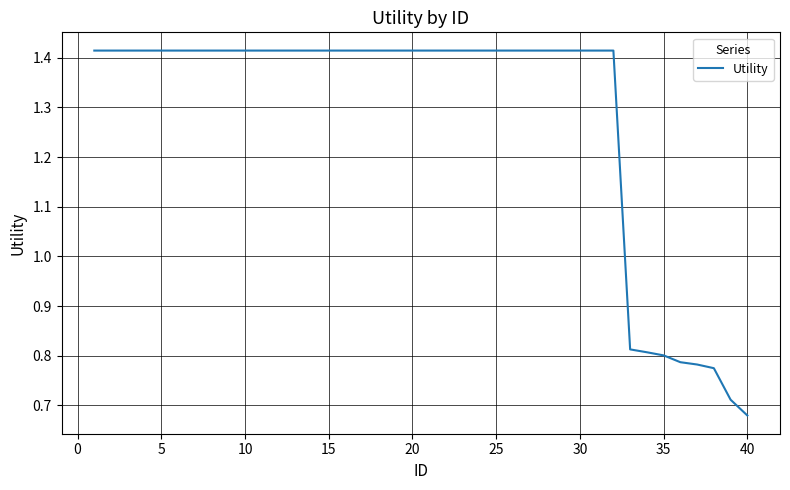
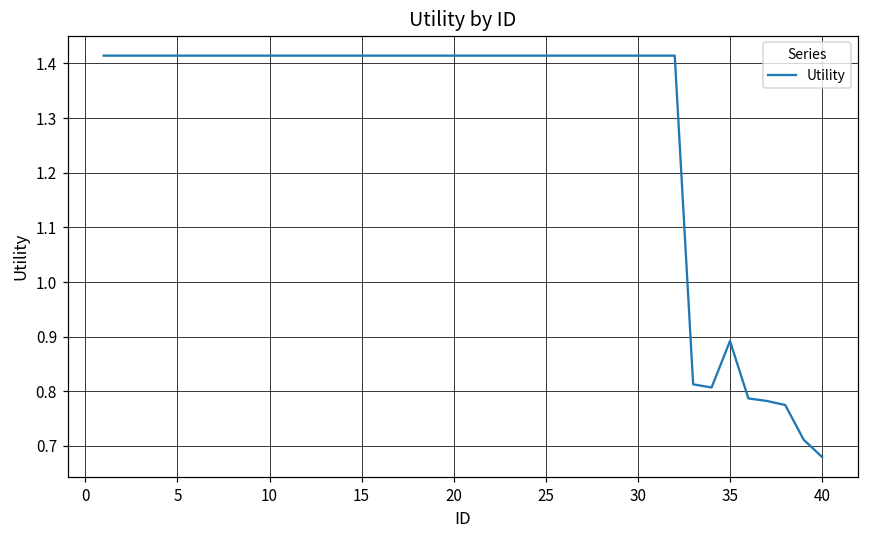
35: 0.80 -> 0.89
